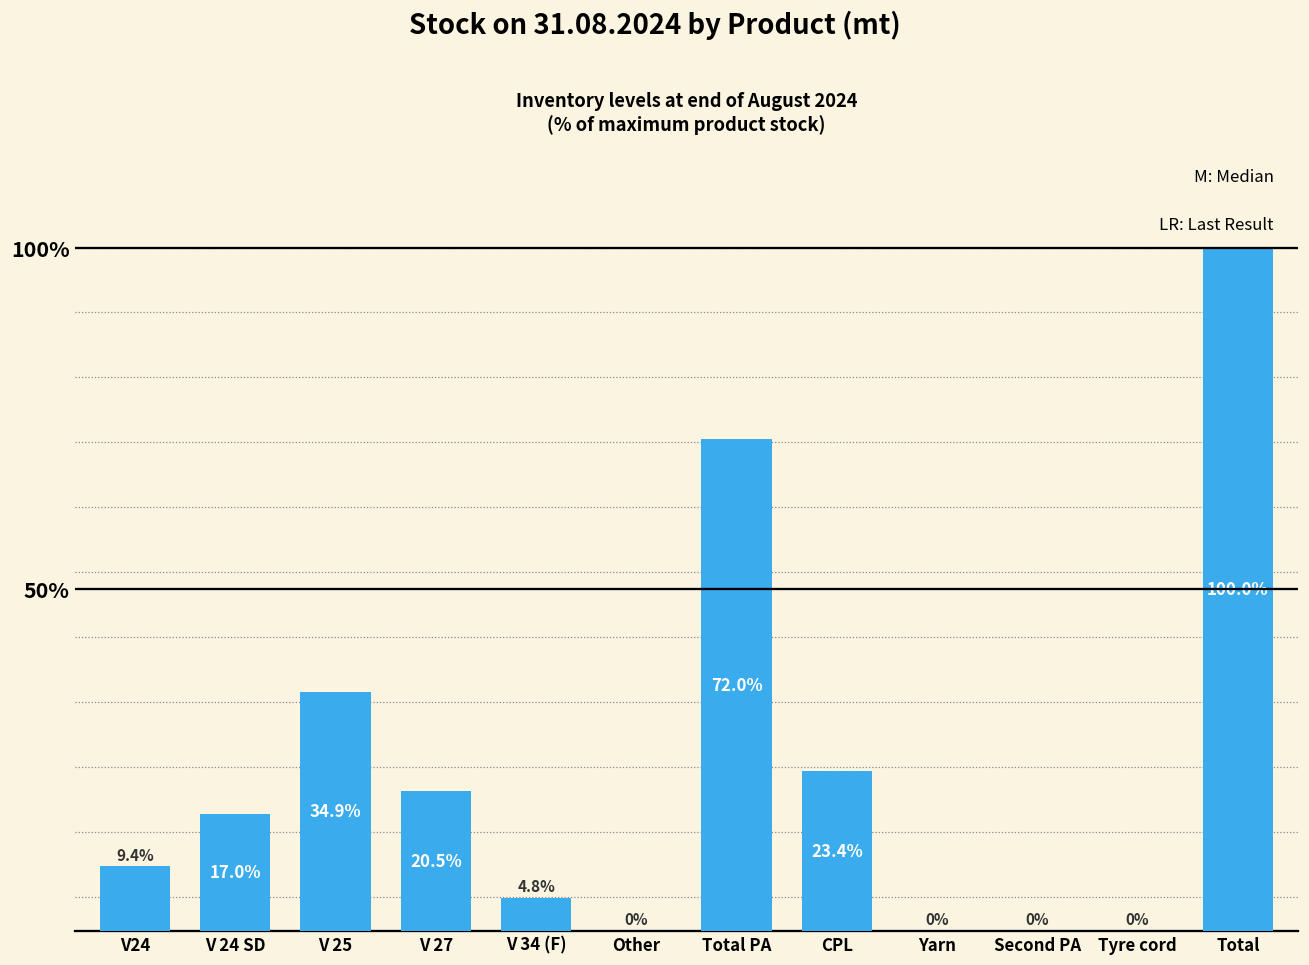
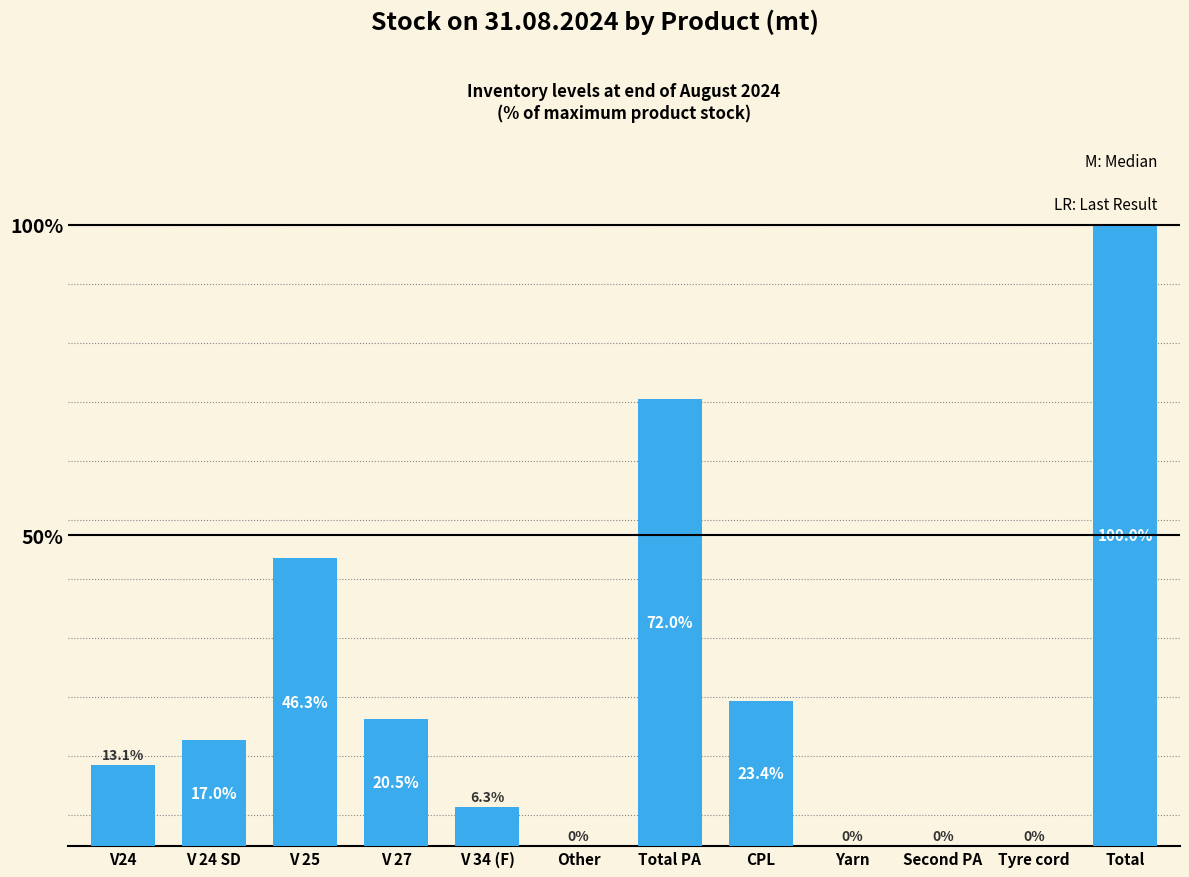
V24: 9.4% -> 13.1%
V 25: 34.9% -> 46.3%
V 34 (F): 4.8% -> 6.3%
